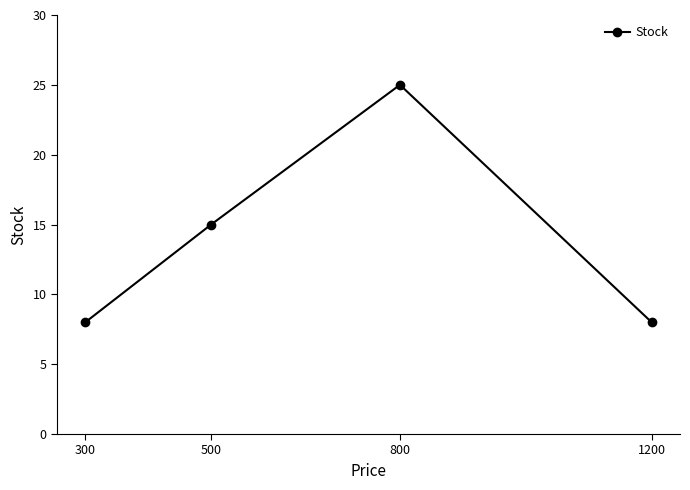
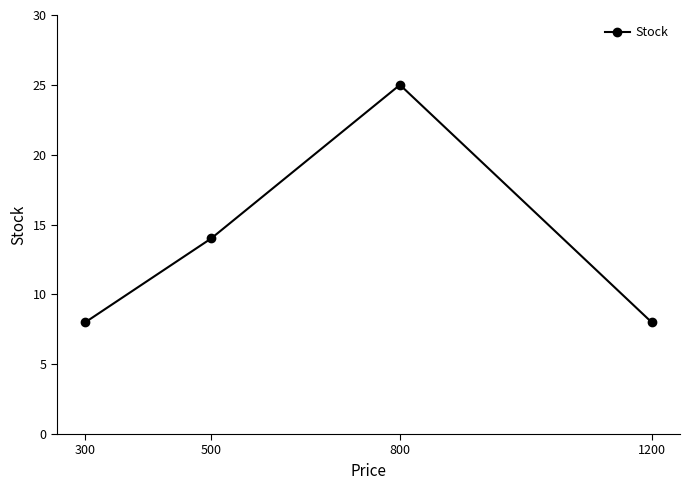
500: 15 -> 14
